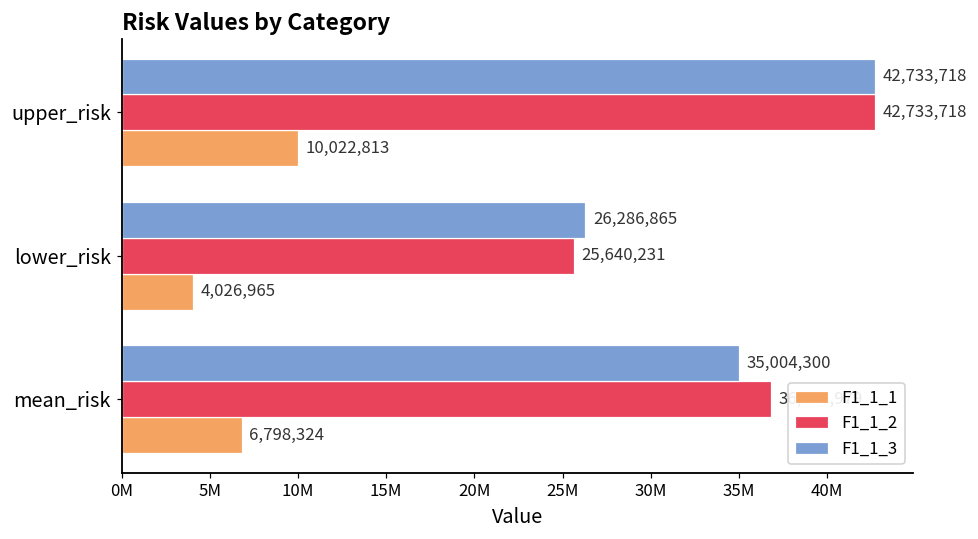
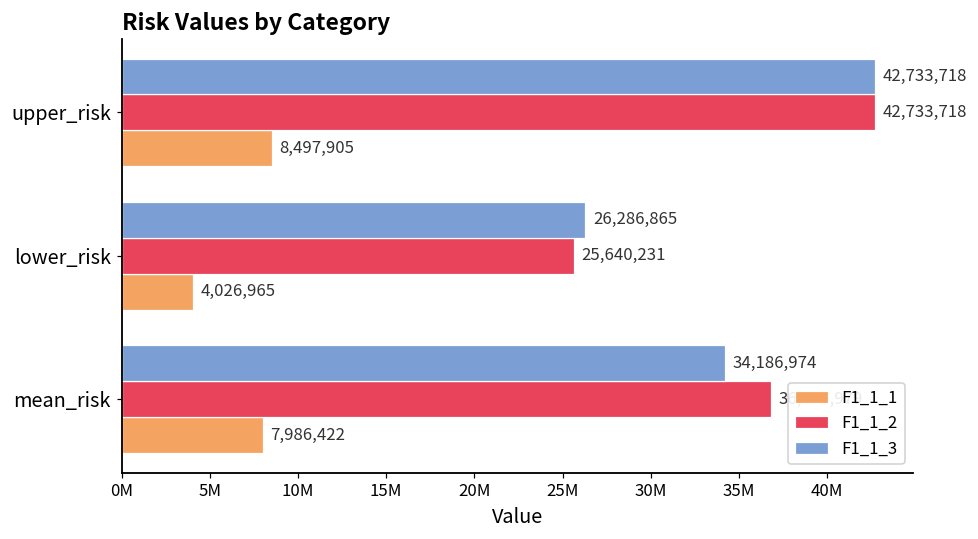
F1_1_1, upper_risk: 10,022,813 -> 8,497,905
F1_1_3, mean_risk: 35,004,300 -> 34,186,974
F1_1_1, mean_risk: 6,798,324 -> 7,986,422
